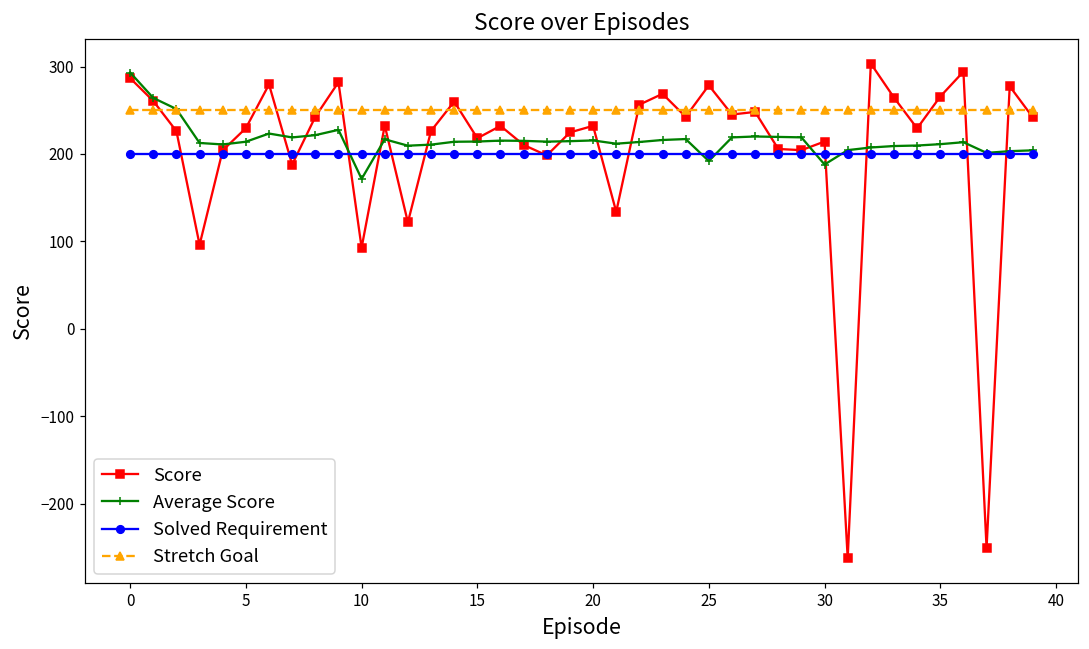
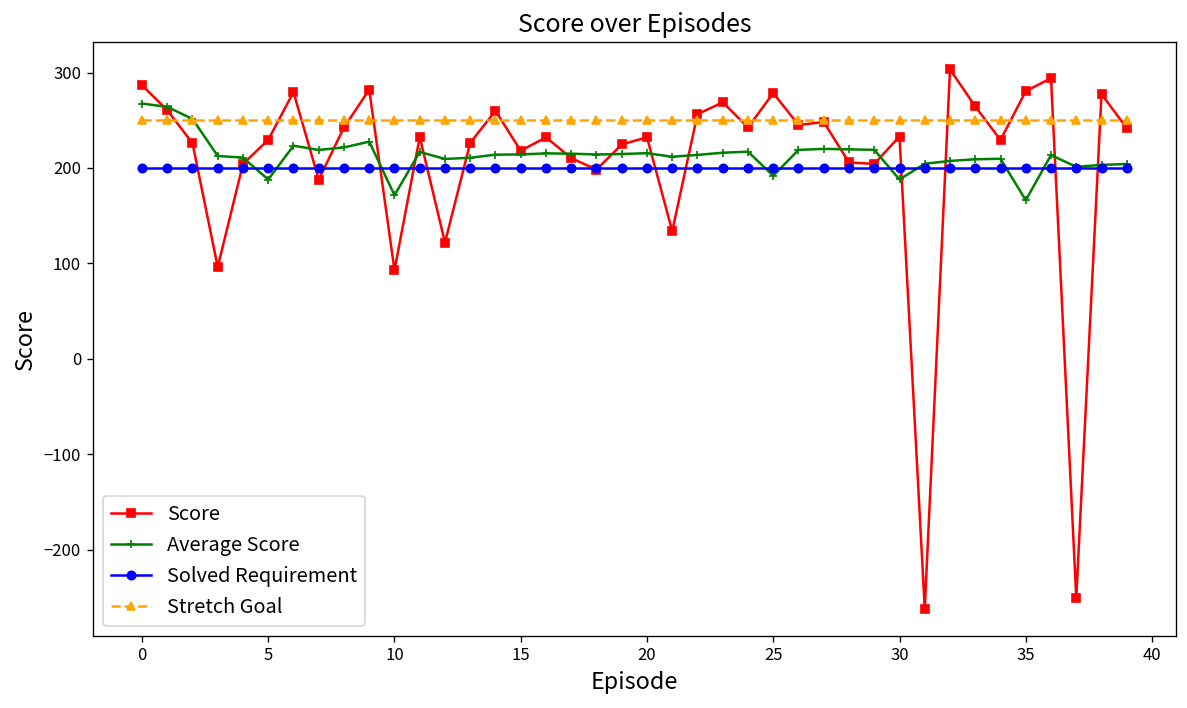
Average Score, 0: 290 -> 270
Average Score, 5: 210 -> 190
Score, 30: 210 -> 230
Score, 35: 270 -> 280
Average Score, 35: 210 -> 170
